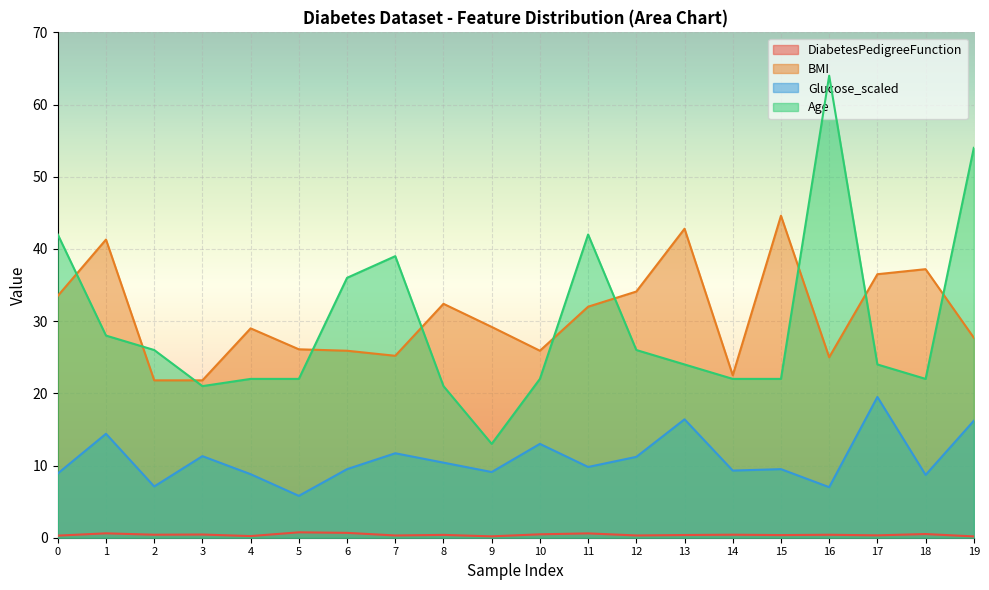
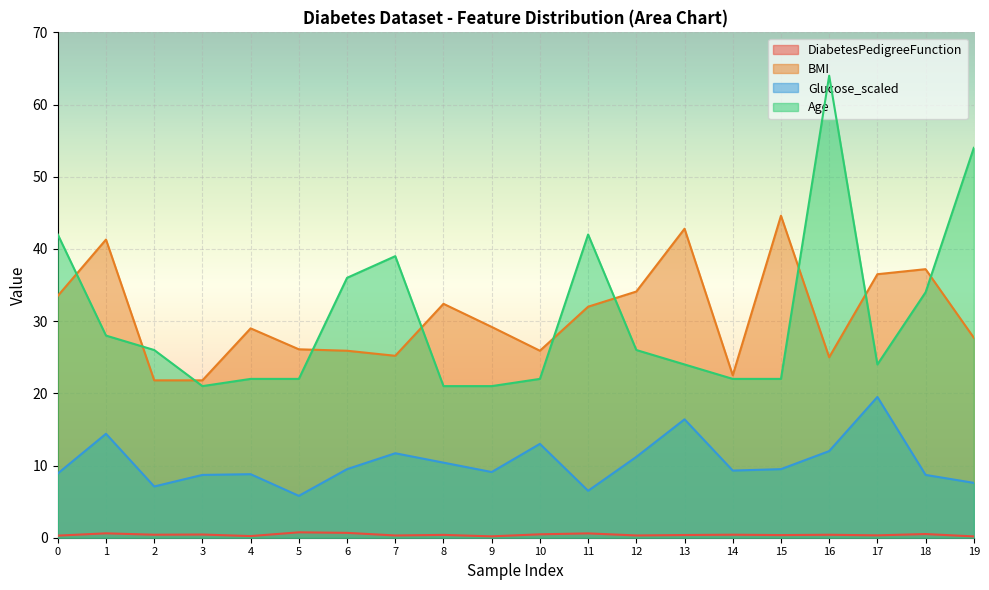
Glucose_scaled, 3: 11 -> 9
Age, 9: 13 -> 21
Glucose_scaled, 11: 10 -> 7
Glucose_scaled, 16: 7 -> 12
Age, 18: 22 -> 34
Glucose_scaled, 19: 16 -> 8
